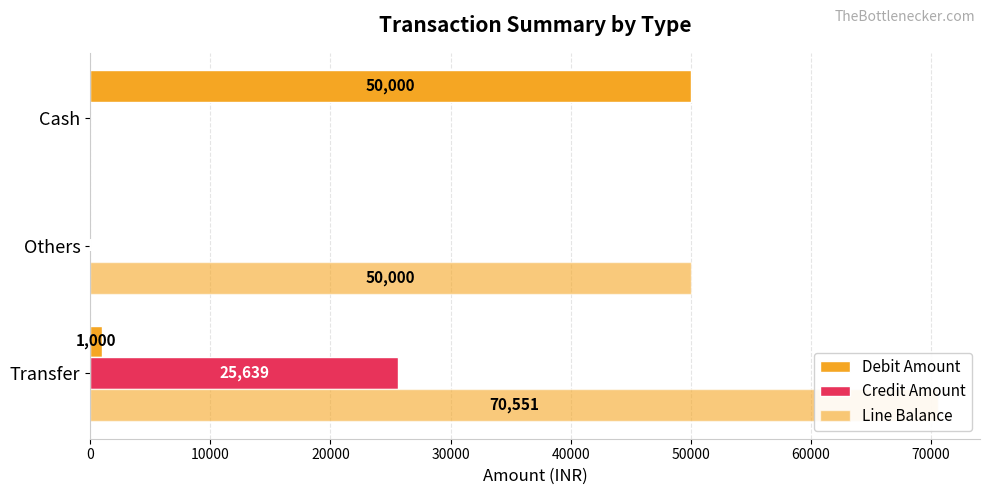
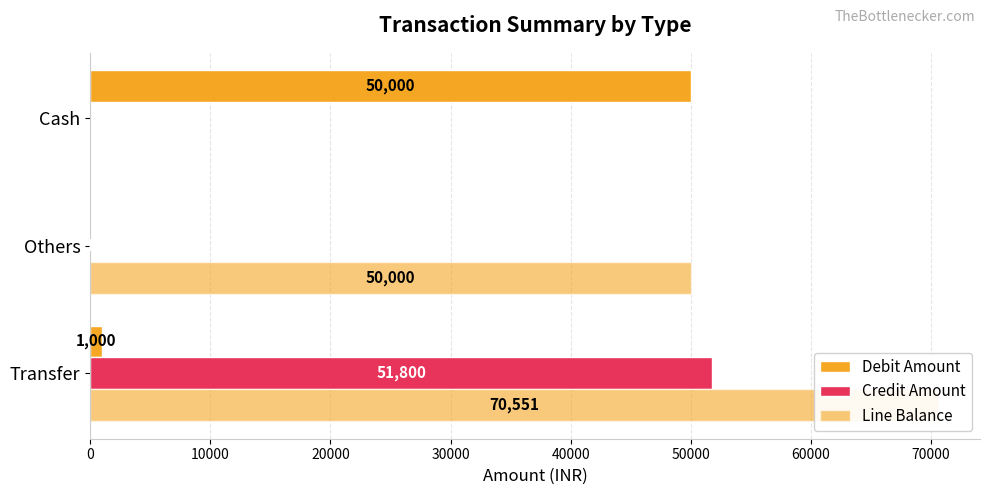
Credit Amount, Transfer: 25,639 -> 51,800
